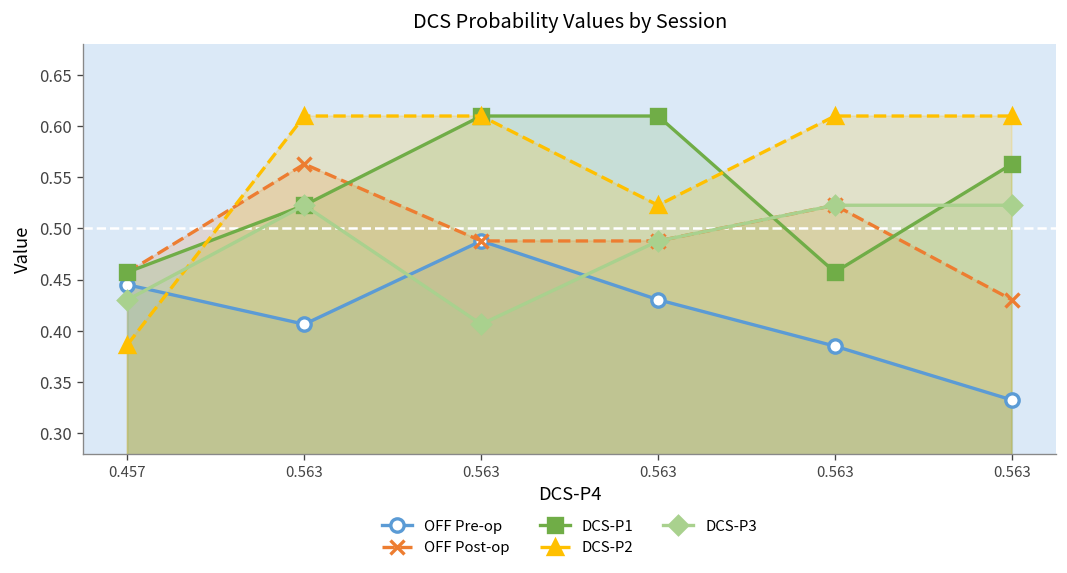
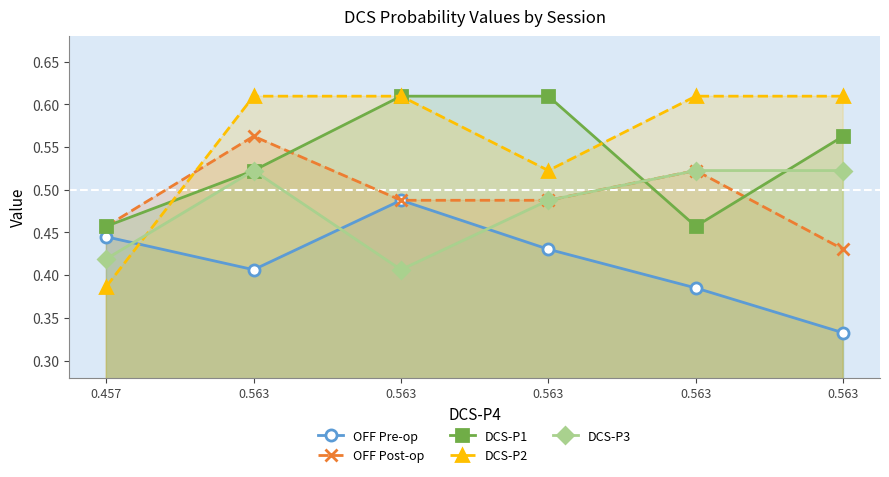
DCS-P3, 0.457: 0.43 -> 0.42
